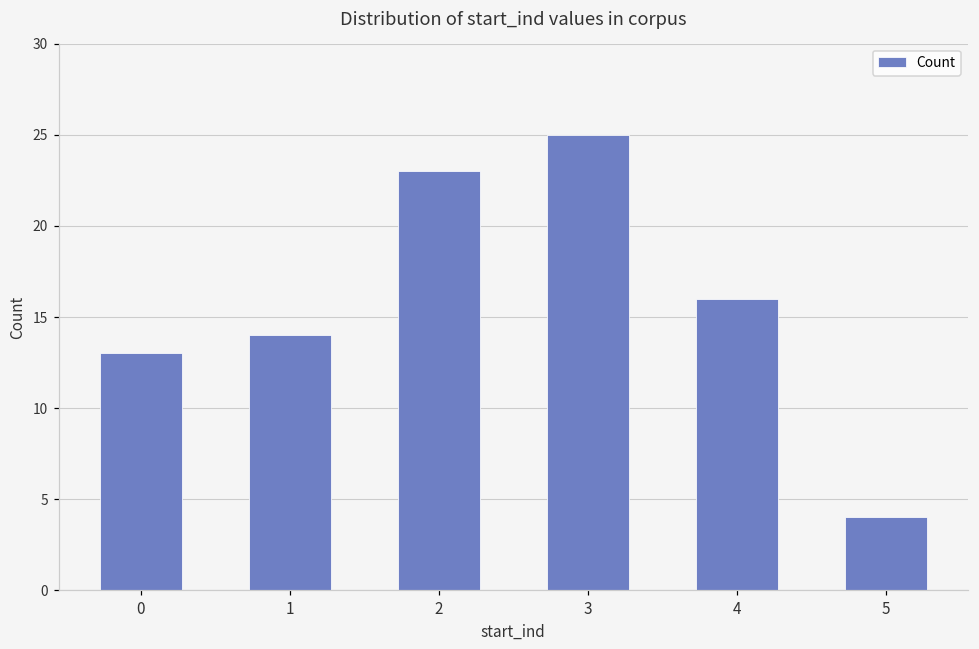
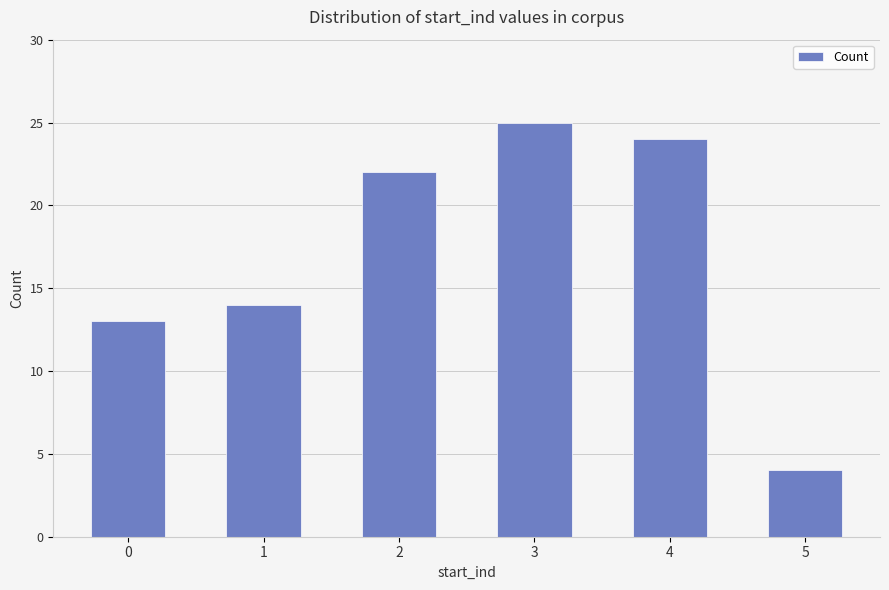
2: 23 -> 22
4: 16 -> 24
